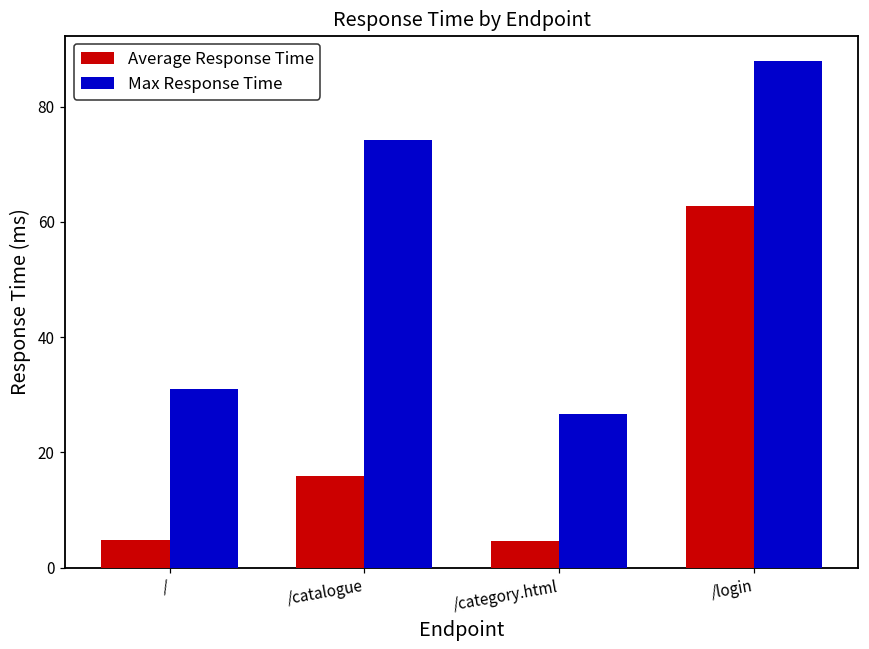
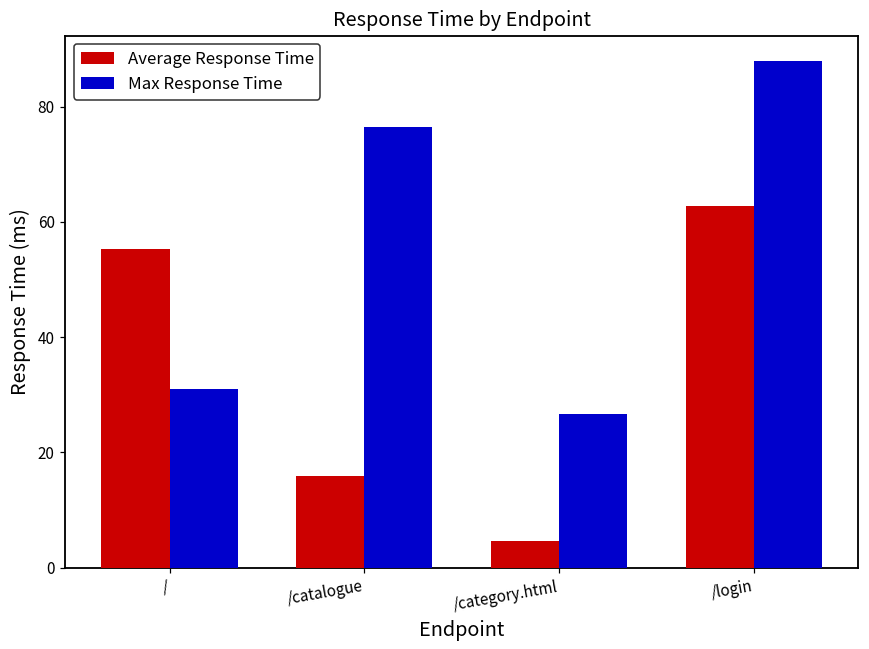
Average Response Time, /: 5 -> 55
Max Response Time, /catalogue: 74 -> 76
